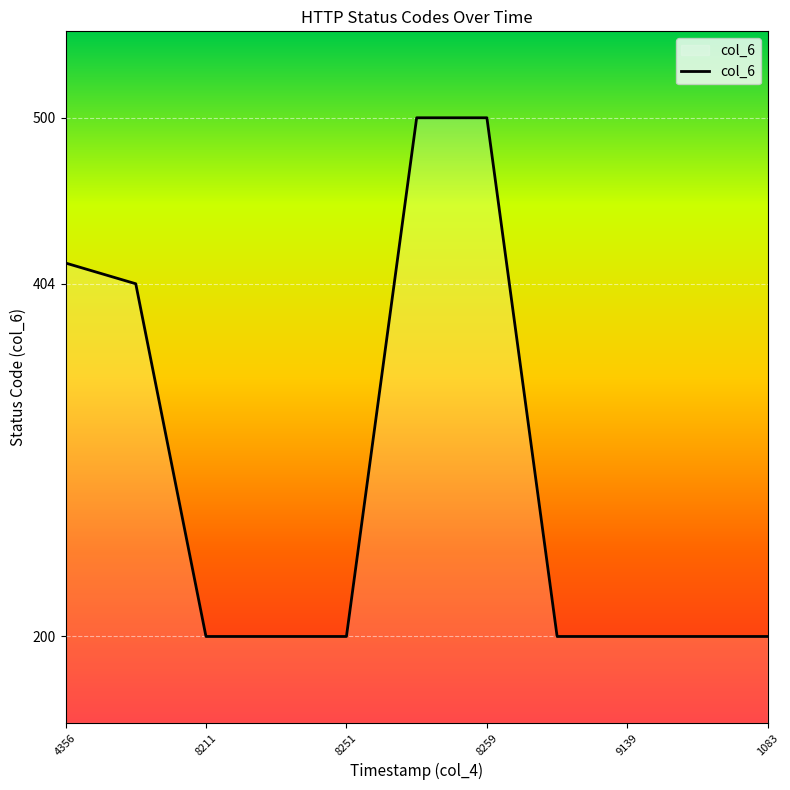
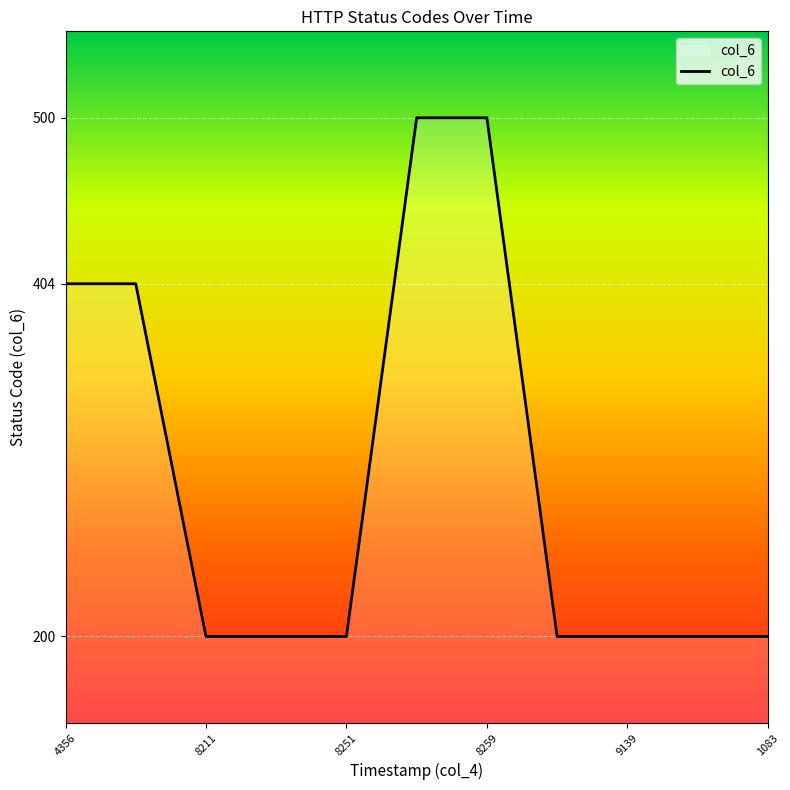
4356: 416 -> 404
